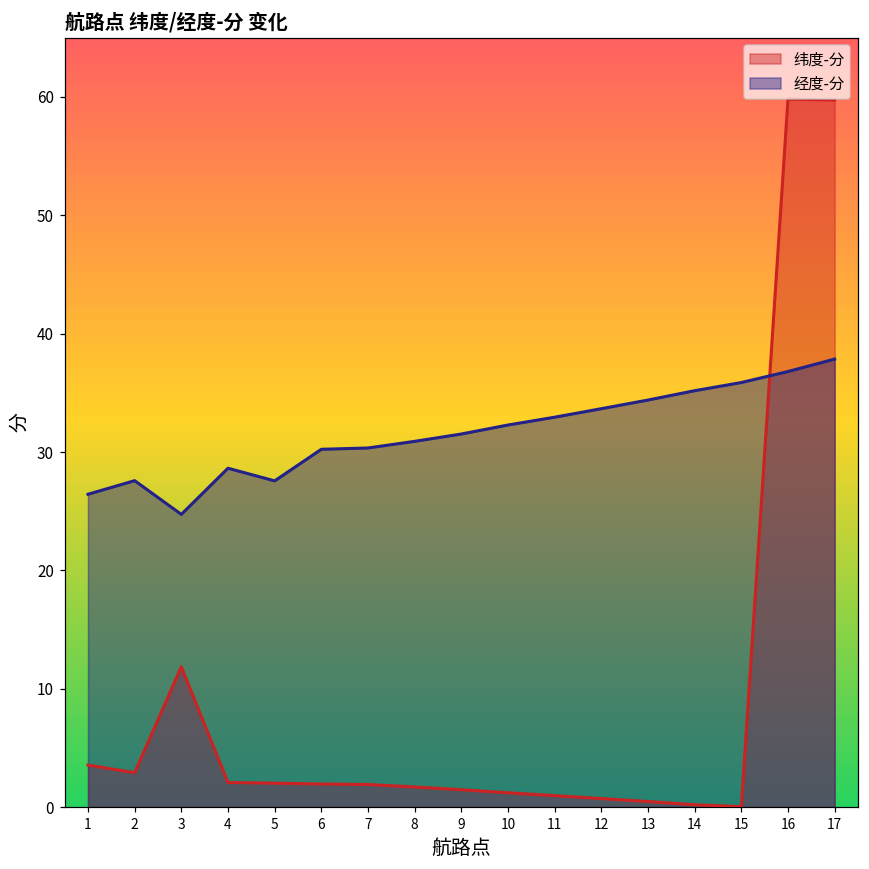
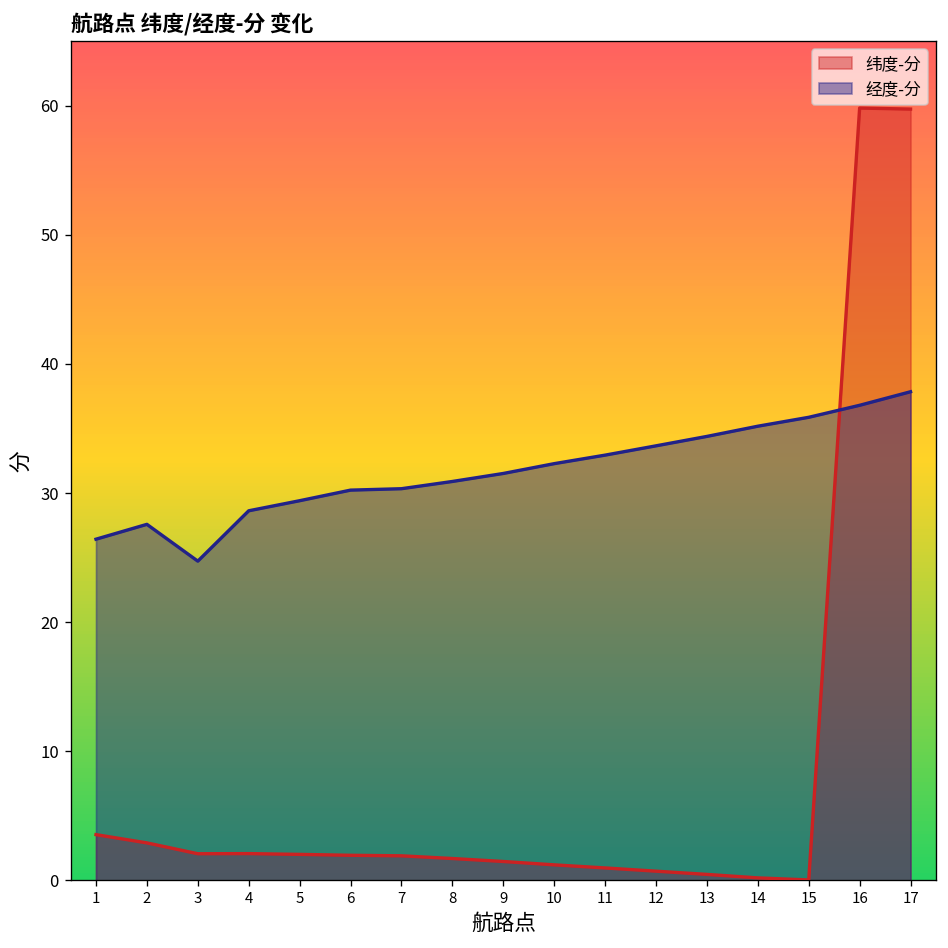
纬度-分, 3: 11.9 -> 2.1
经度-分, 5: 27.6 -> 29.4
